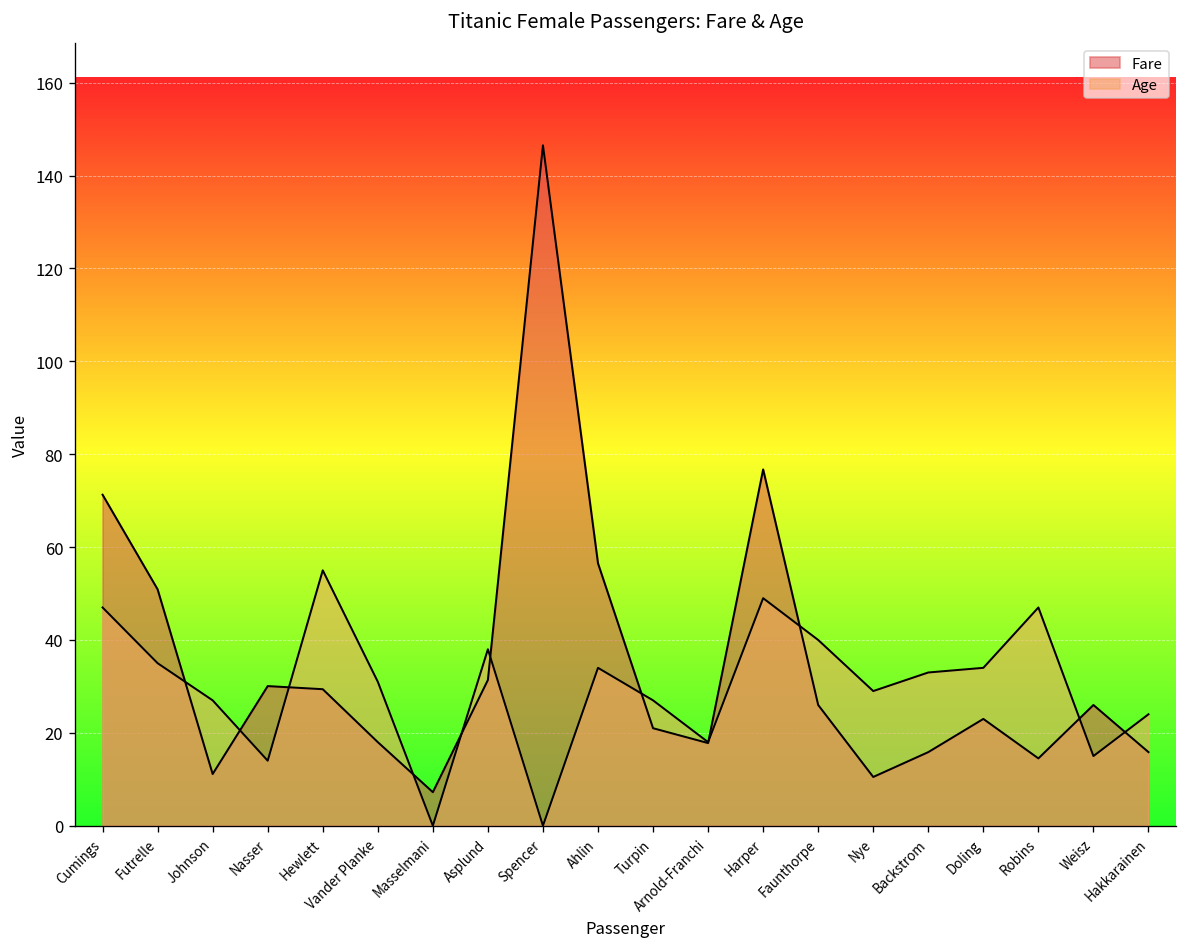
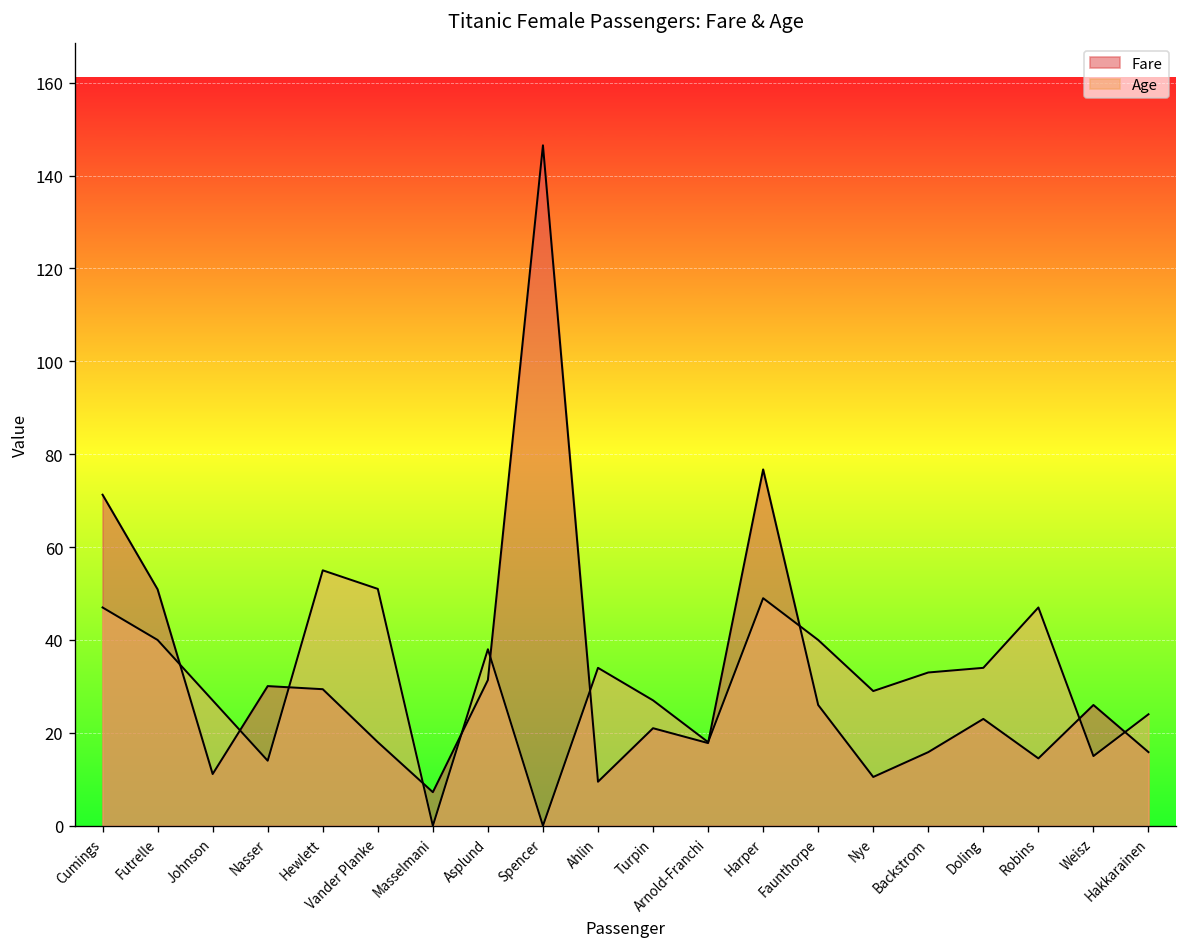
Age, Futrelle: 35 -> 40
Age, Vander Planke: 31 -> 51
Fare, Ahlin: 57 -> 9
